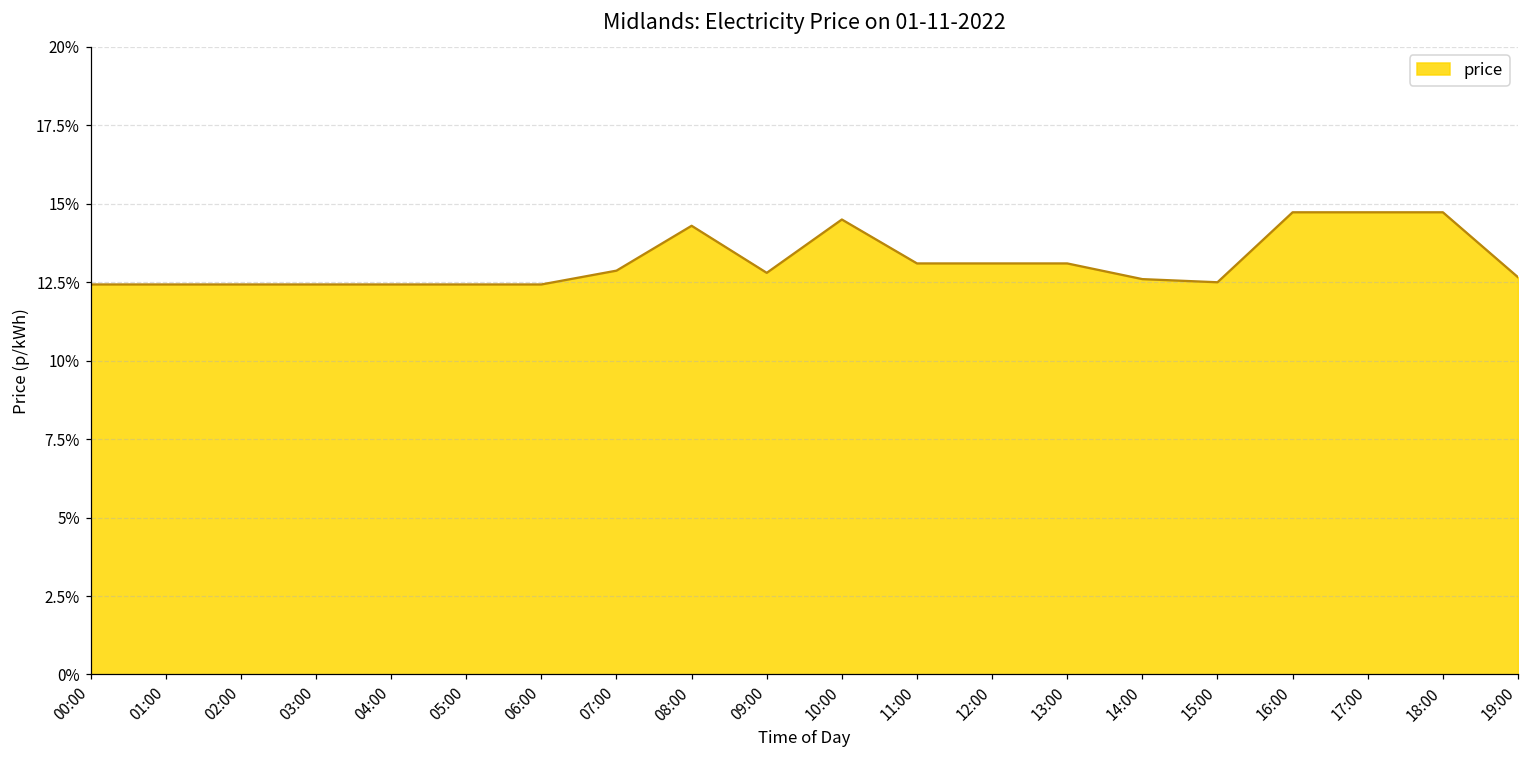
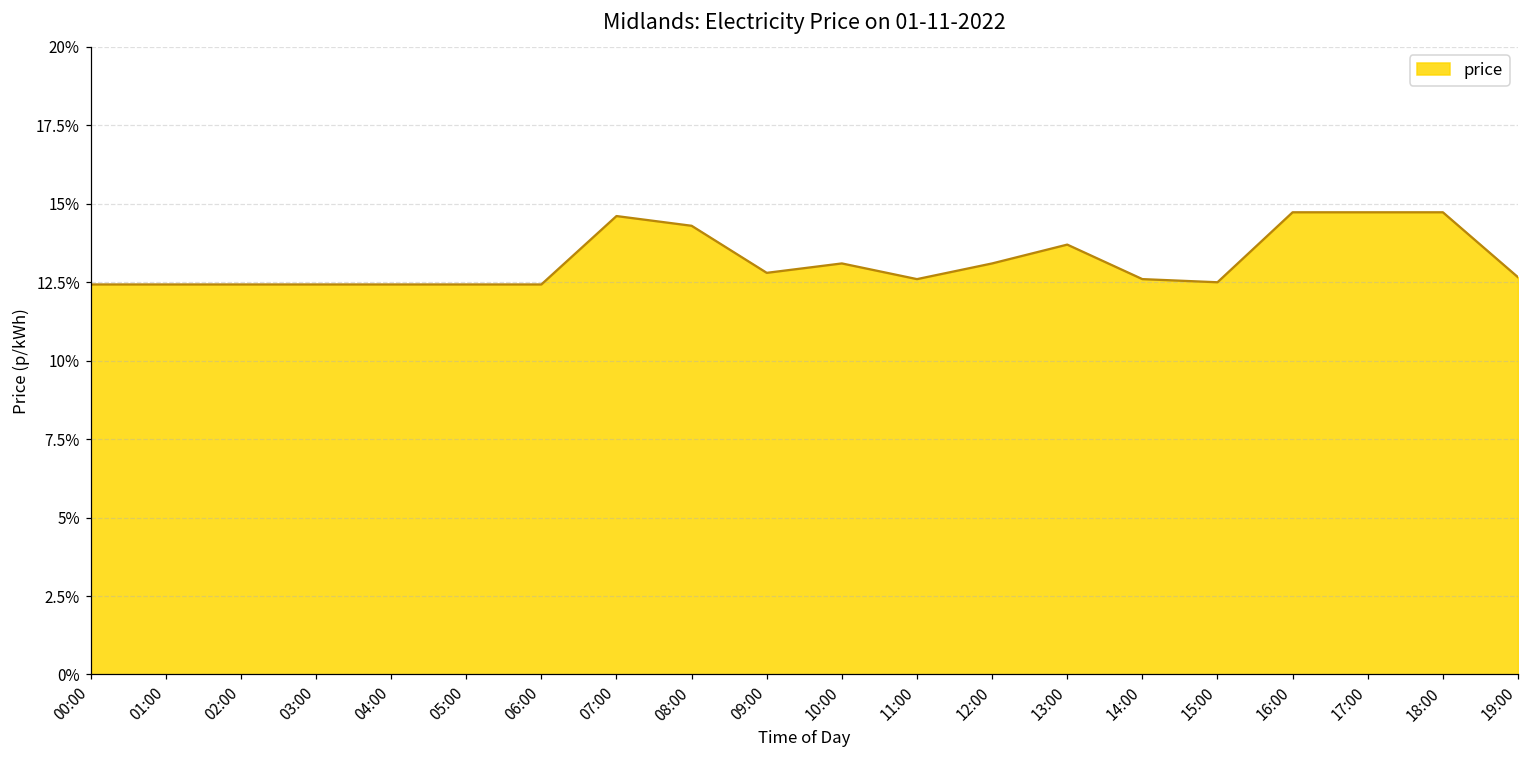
07:00: 12.9% -> 14.6%
10:00: 14.5% -> 13.1%
11:00: 13.1% -> 12.6%
13:00: 13.1% -> 13.7%
